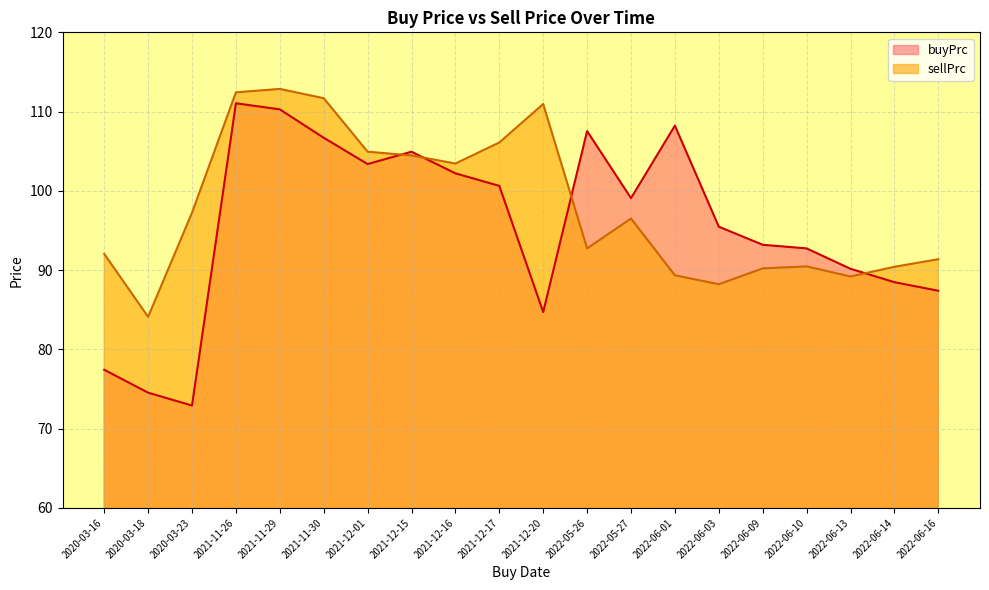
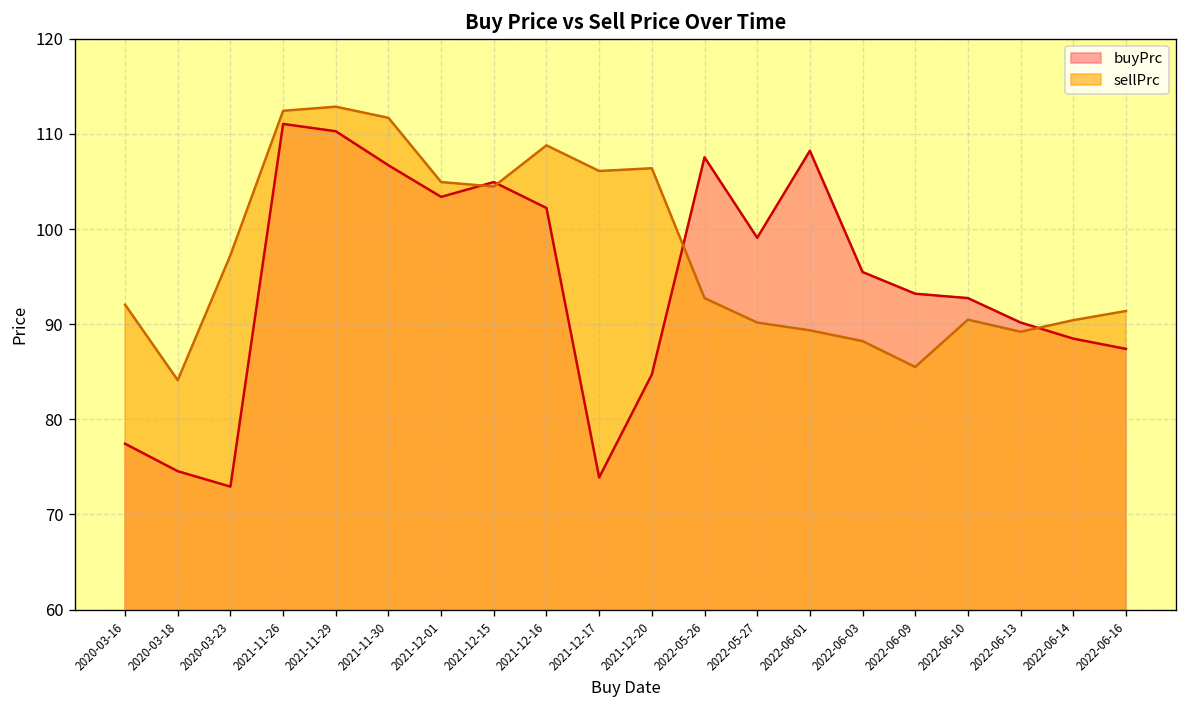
sellPrc, 2021-12-16: 103 -> 109
buyPrc, 2021-12-17: 101 -> 74
sellPrc, 2021-12-20: 111 -> 106
sellPrc, 2022-05-27: 97 -> 90
sellPrc, 2022-06-09: 90 -> 86
